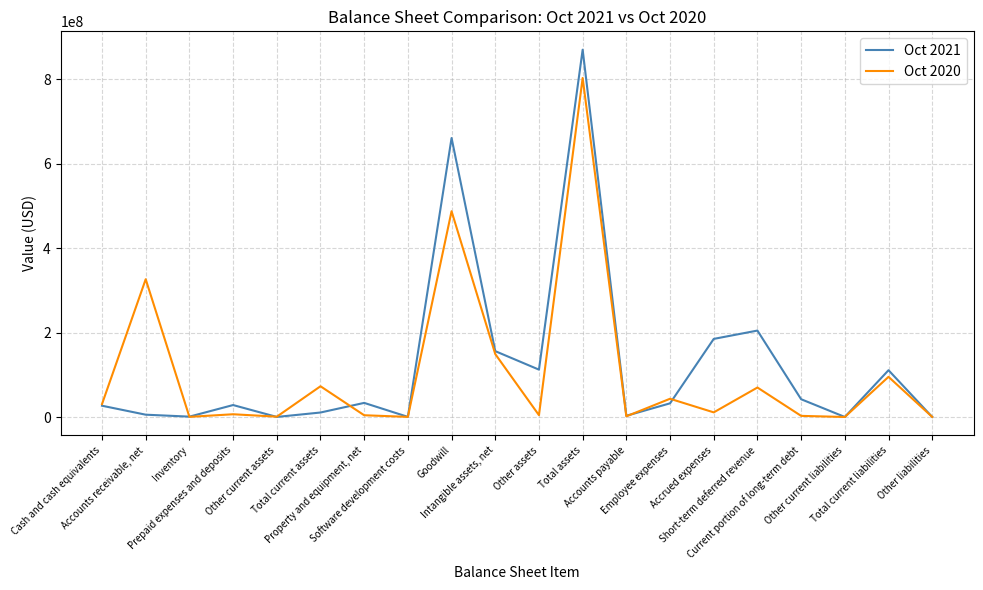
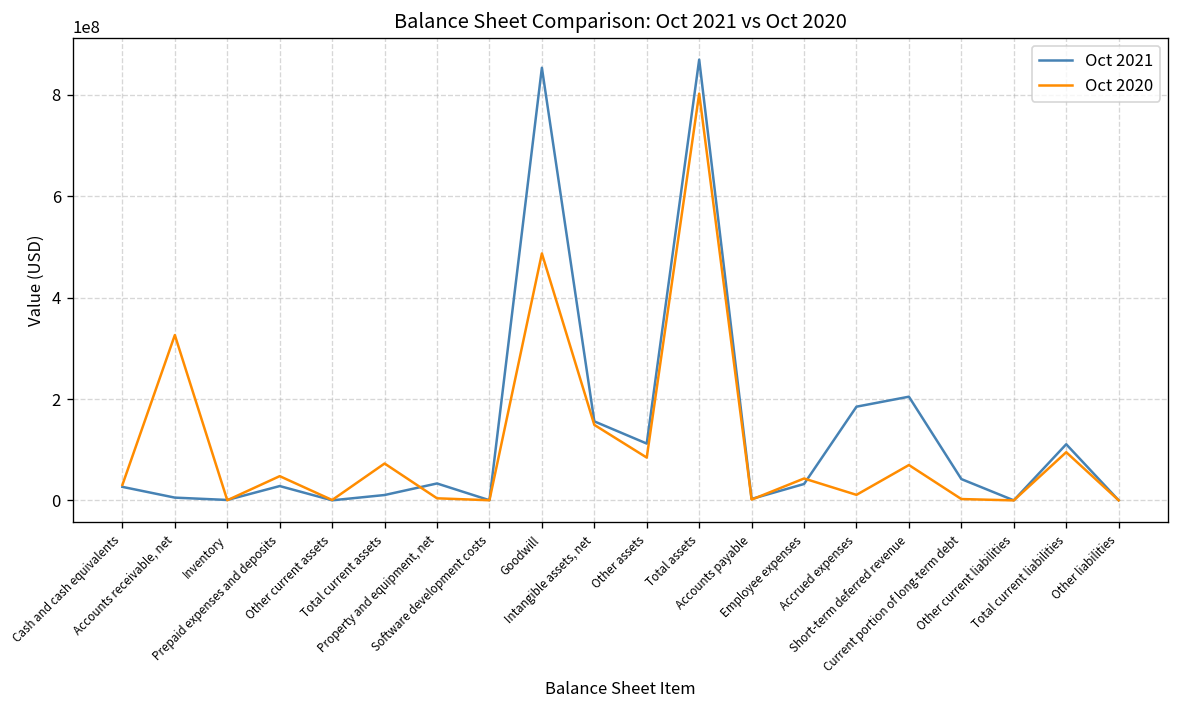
Oct 2020, Prepaid expenses and deposits: 10000000 -> 50000000
Oct 2021, Goodwill: 660000000 -> 850000000
Oct 2020, Other assets: 0 -> 80000000
